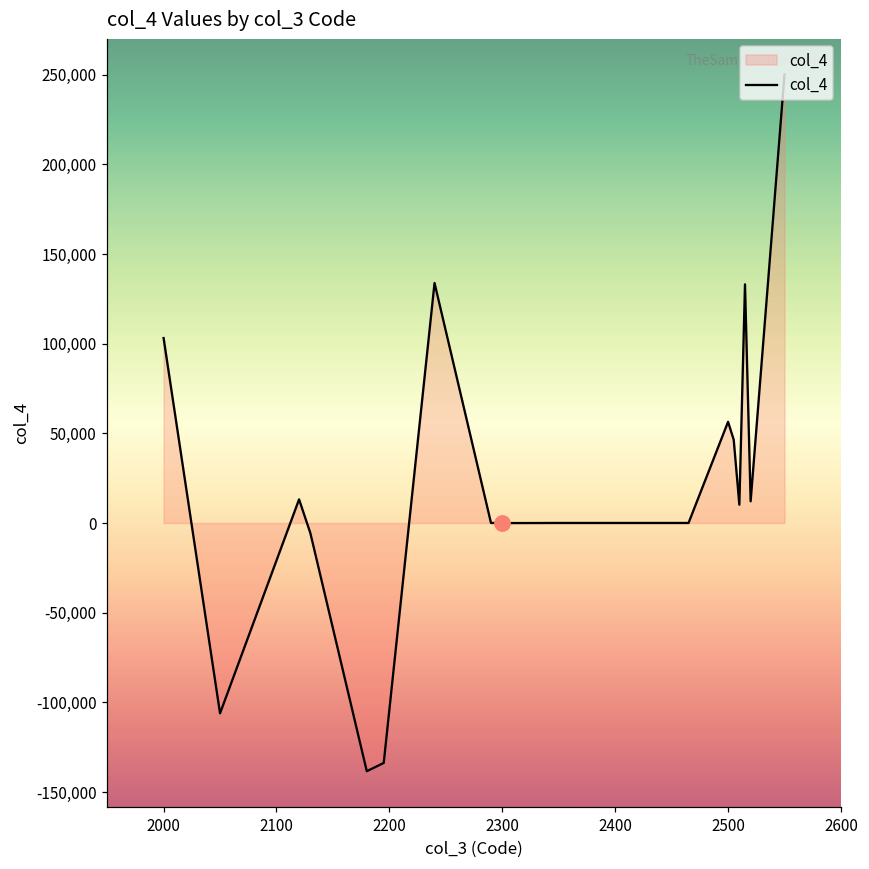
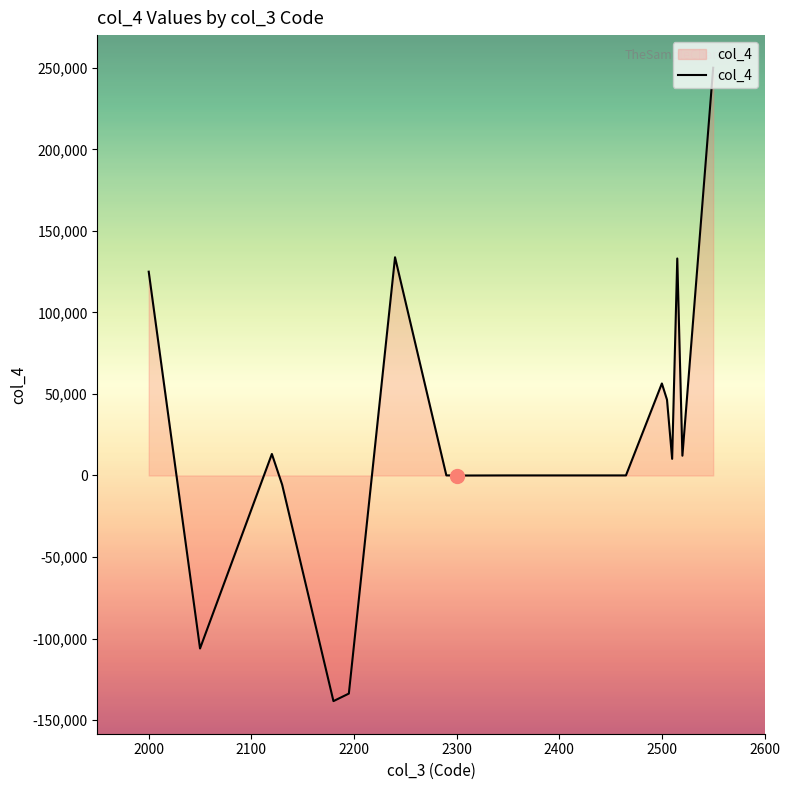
col_4, 2000: 103,000 -> 125,000
